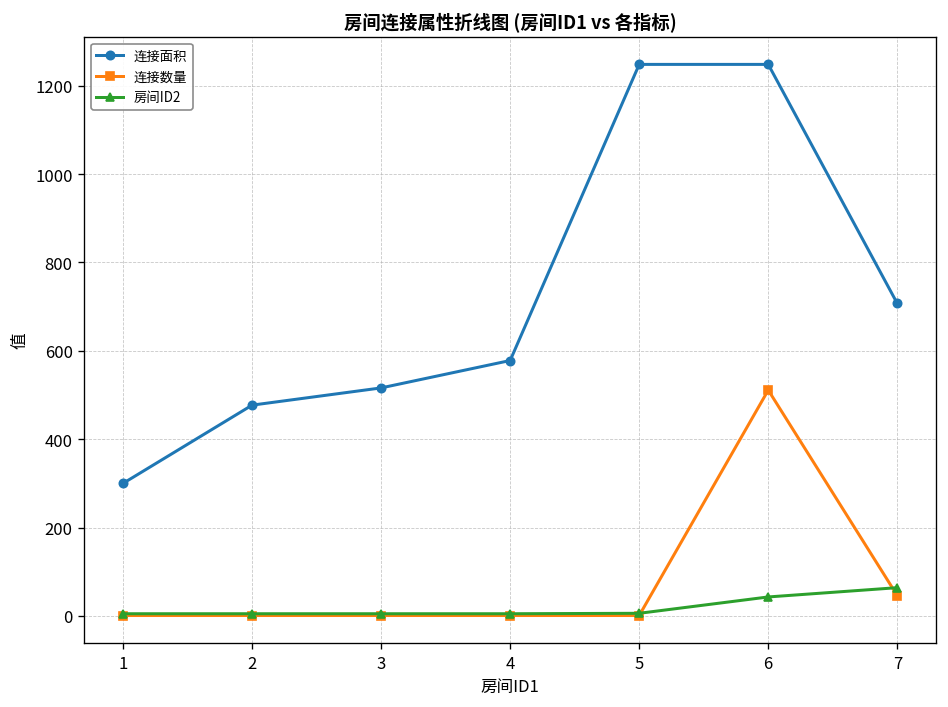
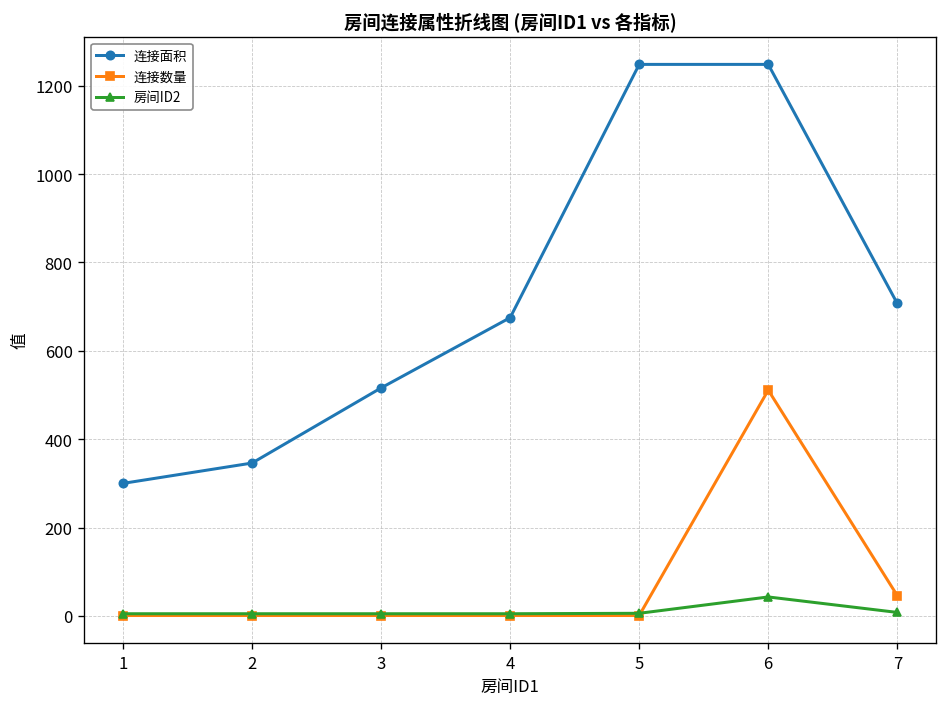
连接面积, 2: 480 -> 350
连接面积, 4: 580 -> 680
房间ID2, 7: 60 -> 10
